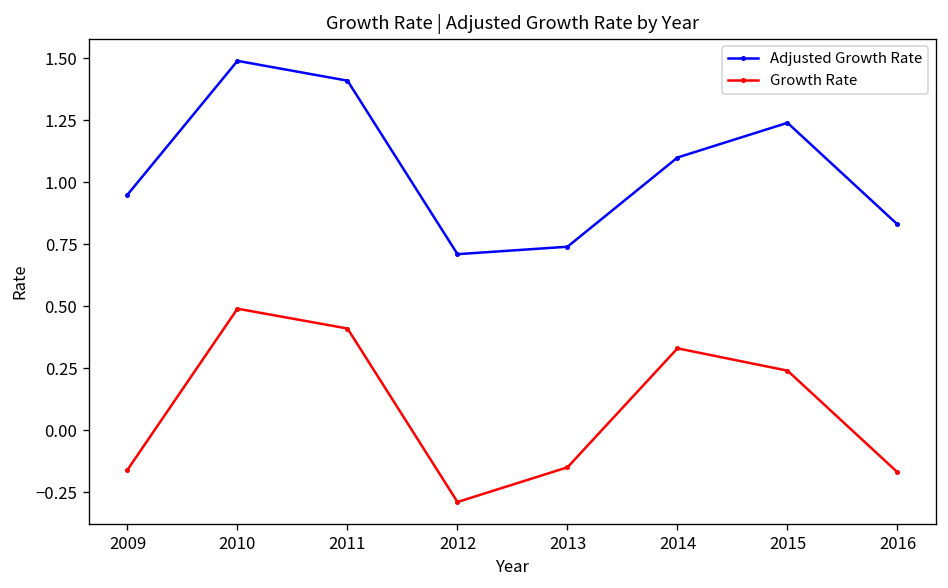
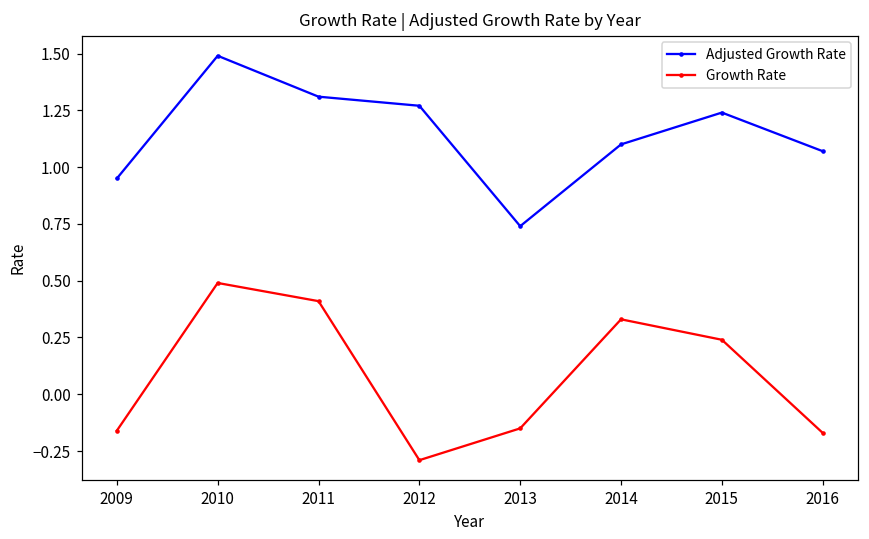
Adjusted Growth Rate, 2011: 1.41 -> 1.31
Adjusted Growth Rate, 2012: 0.71 -> 1.27
Adjusted Growth Rate, 2016: 0.83 -> 1.07
